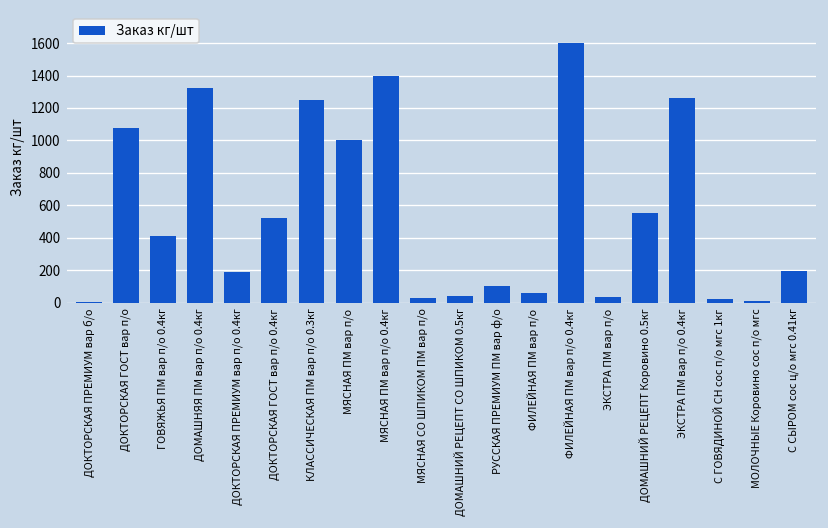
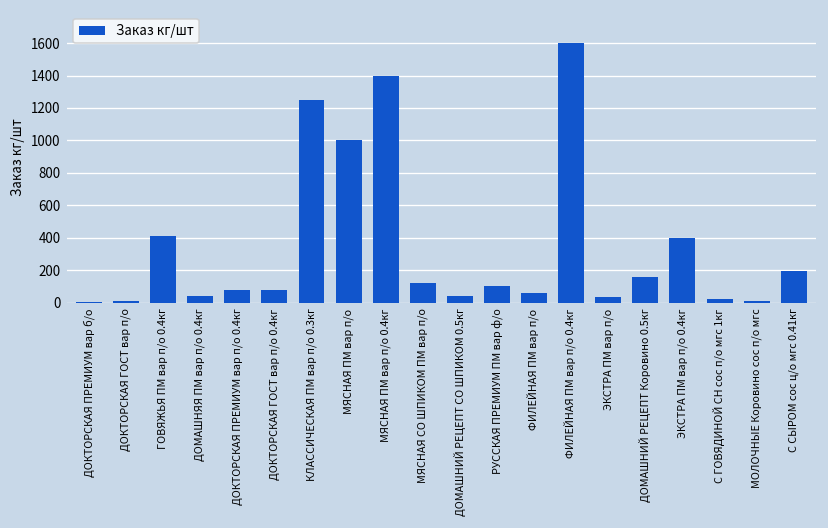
ДОКТОРСКАЯ ГОСТ вар п/о: 1080 -> 10
ДОМАШНЯЯ ПМ вар п/о 0.4кг: 1320 -> 40
ДОКТОРСКАЯ ПРЕМИУМ вар п/о 0.4кг: 190 -> 80
ДОКТОРСКАЯ ГОСТ вар п/о 0.4кг: 520 -> 80
МЯСНАЯ СО ШПИКОМ ПМ вар п/о: 30 -> 120
ДОМАШНИЙ РЕЦЕПТ Коровино 0.5кг: 560 -> 160
ЭКСТРА ПМ вар п/о 0.4кг: 1260 -> 400
